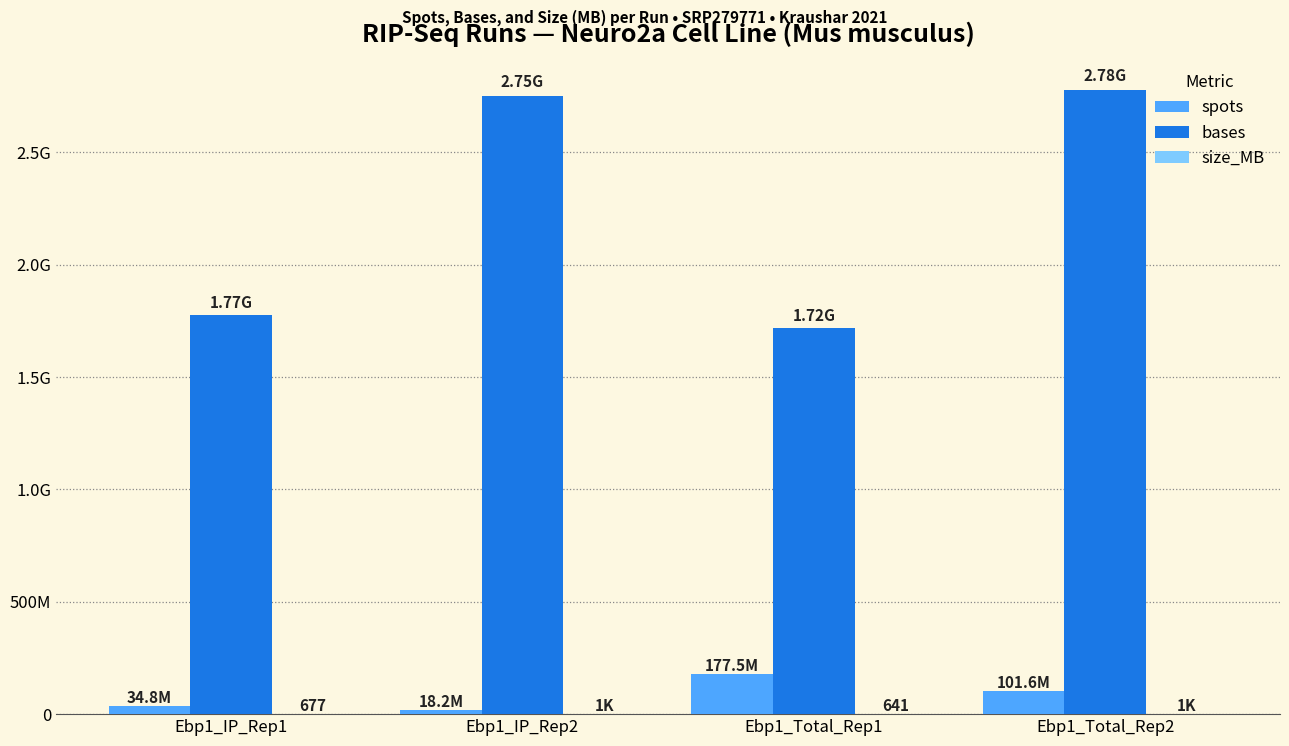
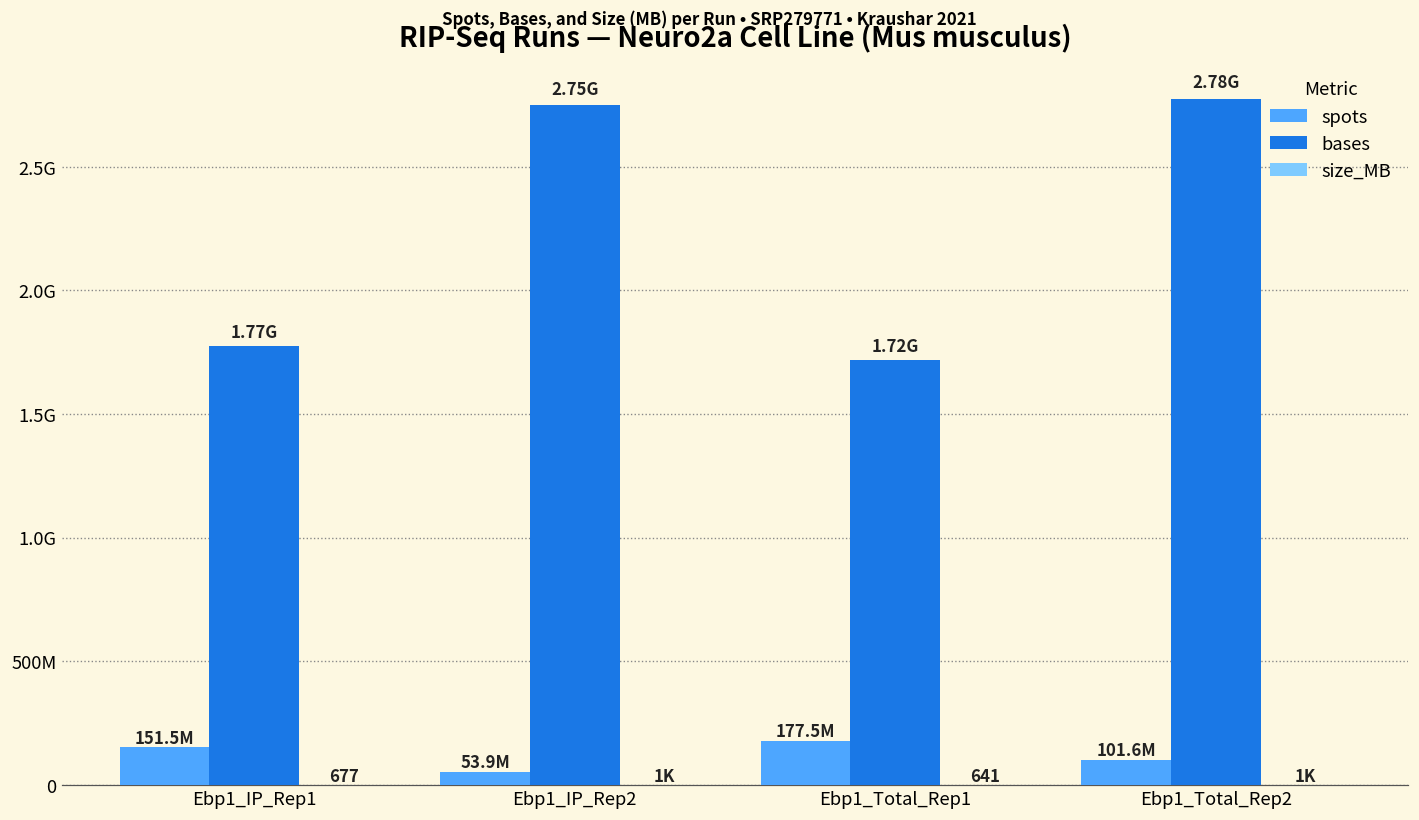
spots, Ebp1_IP_Rep1: 34.8M -> 151.5M
spots, Ebp1_IP_Rep2: 18.2M -> 53.9M
